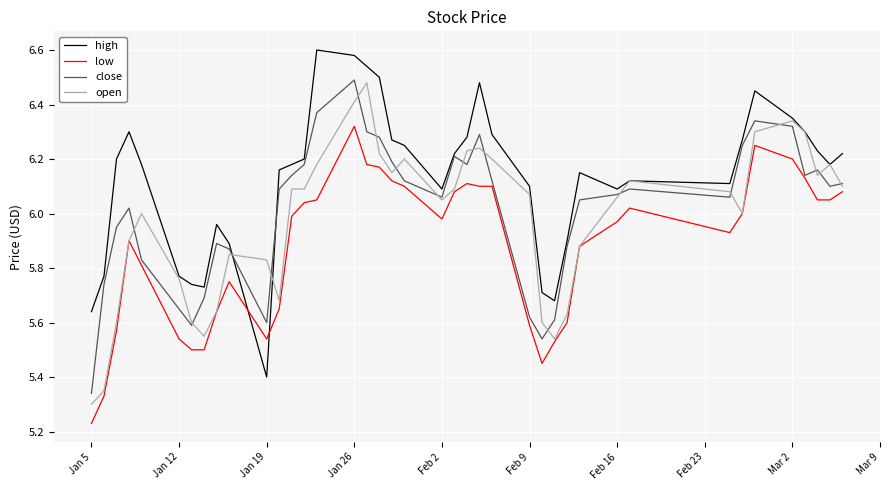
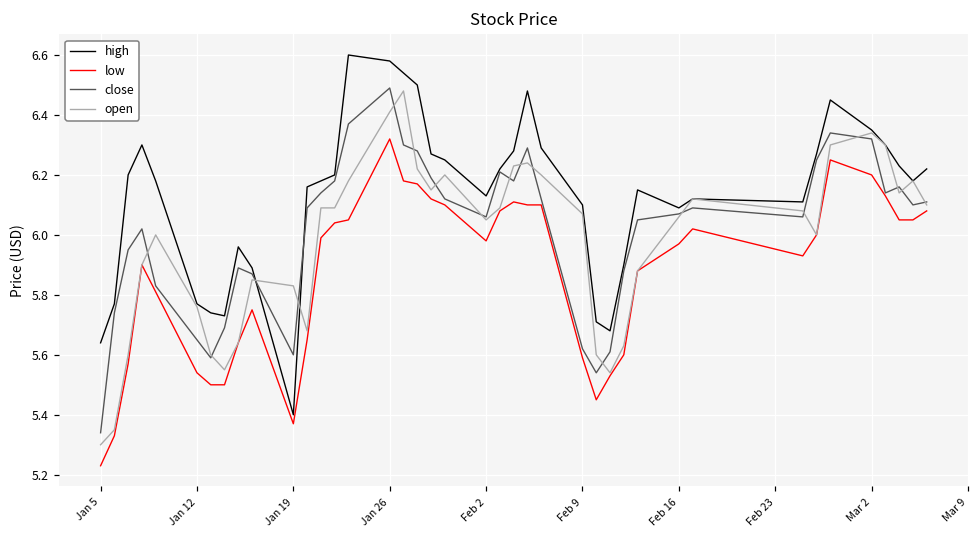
low, Jan 19: 5.54 -> 5.37
high, Feb 2: 6.09 -> 6.13
